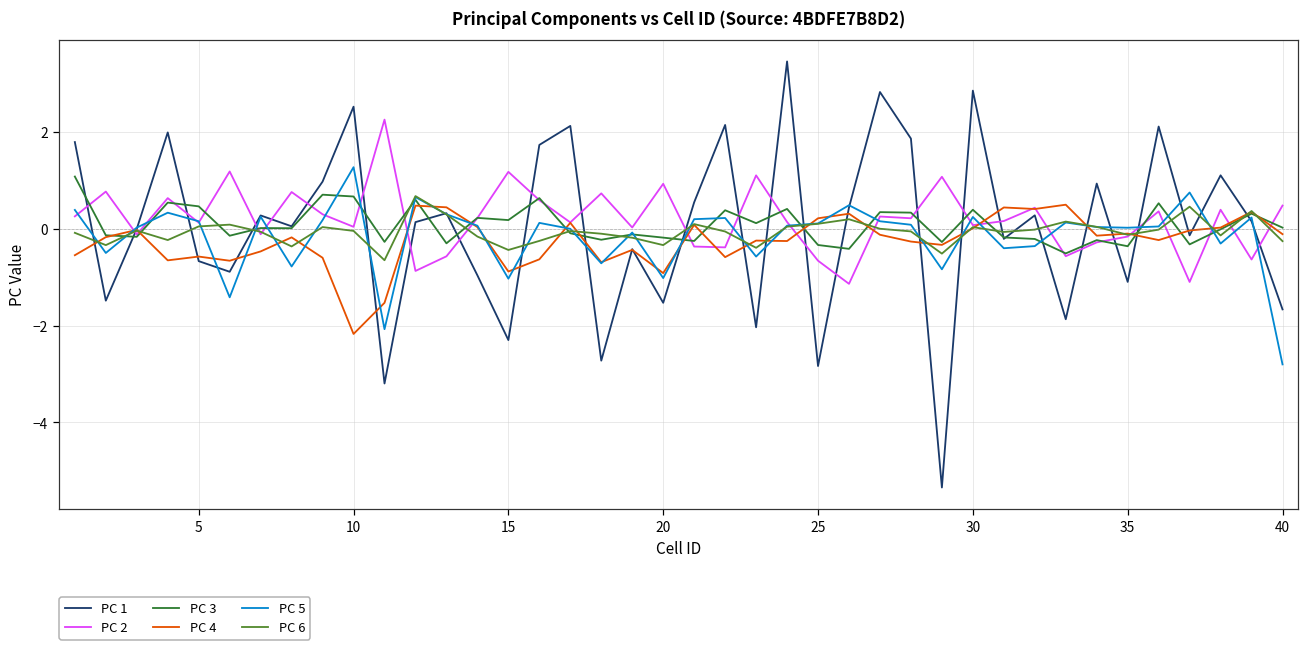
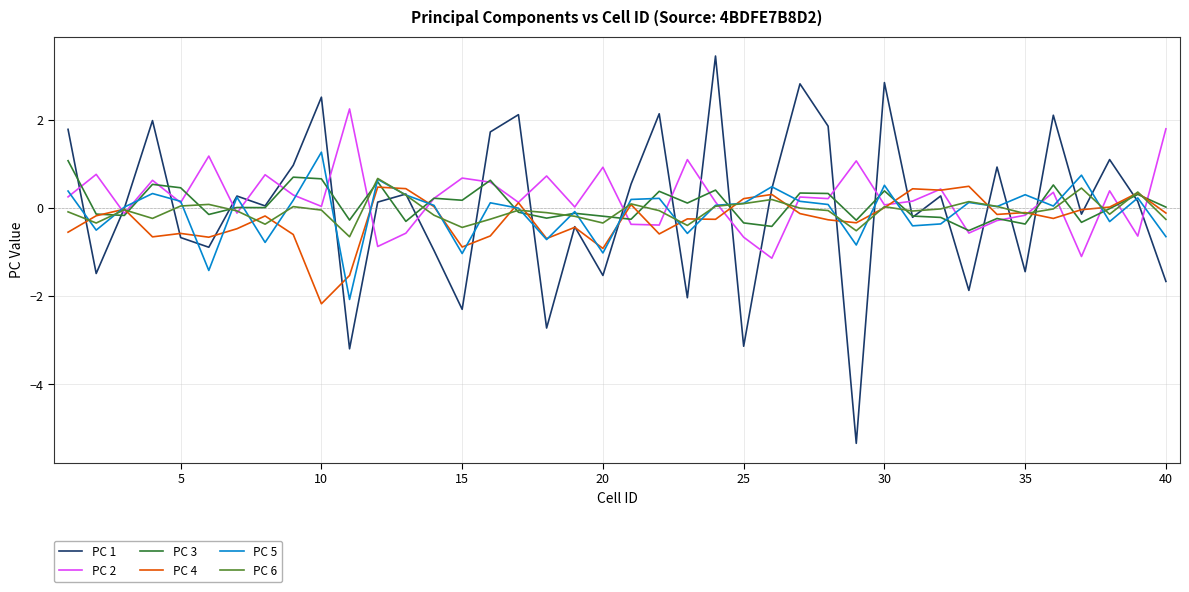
PC 2, 15: 1.2 -> 0.7
PC 1, 25: -2.8 -> -3.1
PC 5, 30: 0.2 -> 0.5
PC 1, 35: -1.1 -> -1.4
PC 5, 35: 0.0 -> 0.3
PC 2, 40: 0.5 -> 1.8
PC 5, 40: -2.8 -> -0.7
